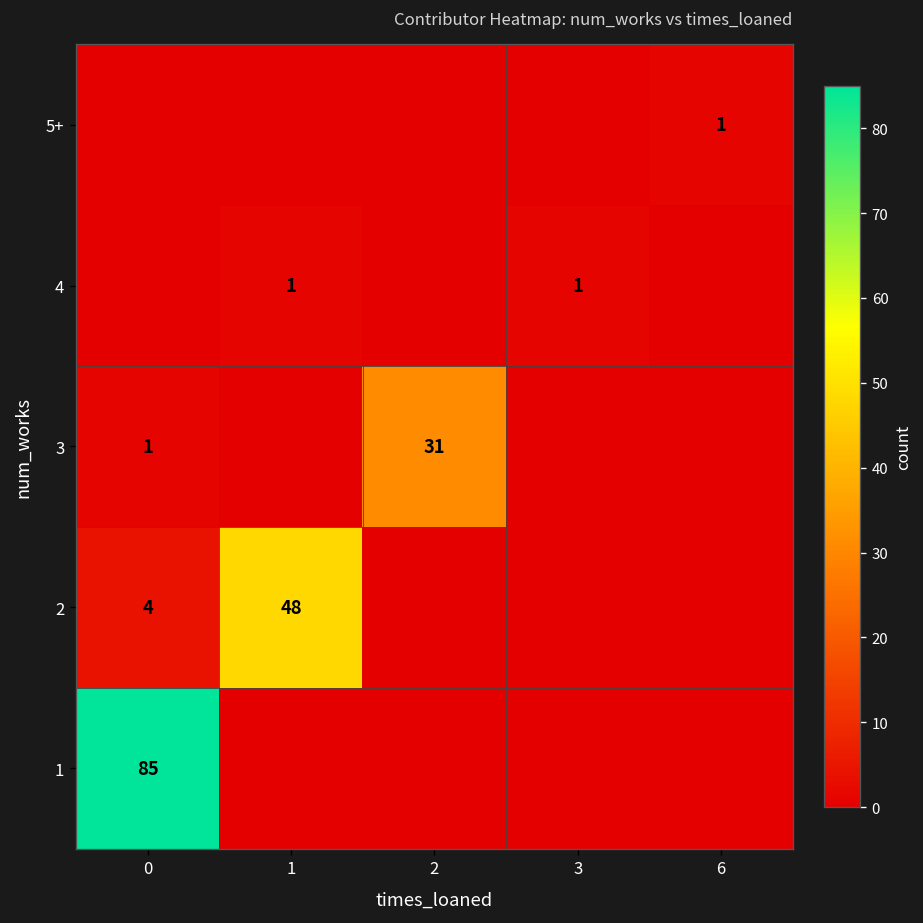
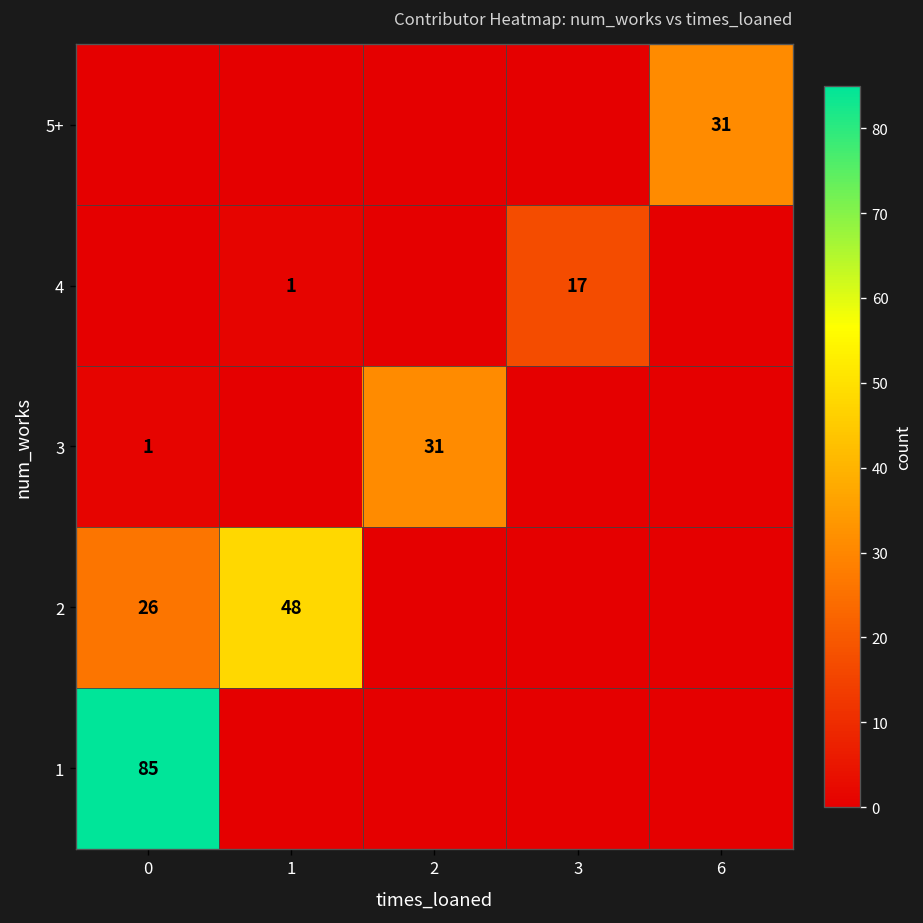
5+, 6: 1 -> 31
4, 3: 1 -> 17
2, 0: 4 -> 26
